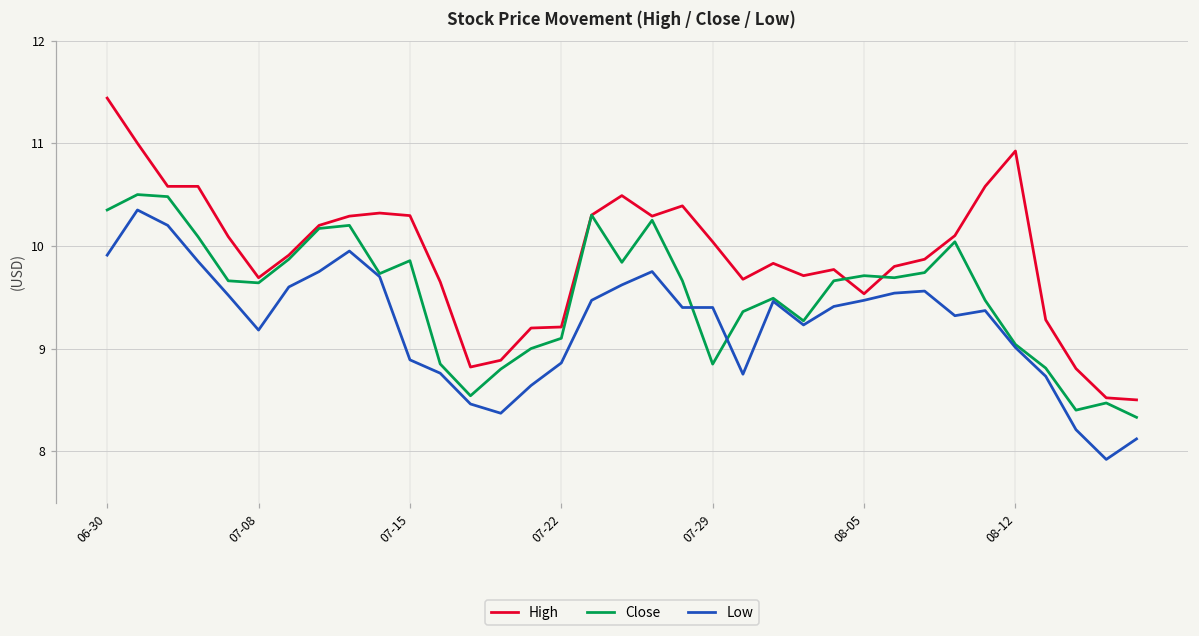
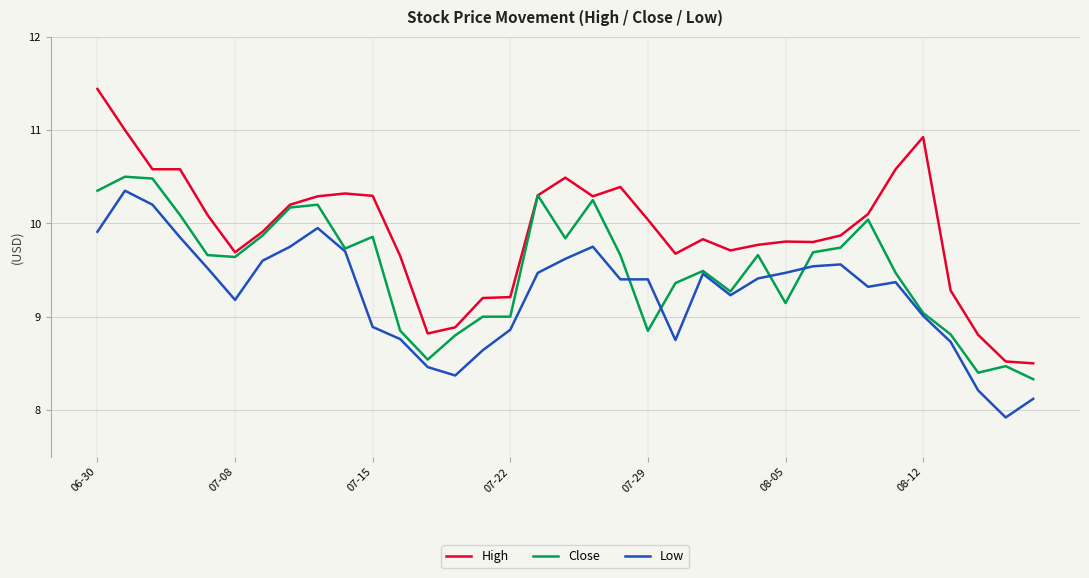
Close, 07-22: 9.1 -> 9.0
High, 08-05: 9.5 -> 9.8
Close, 08-05: 9.7 -> 9.1
